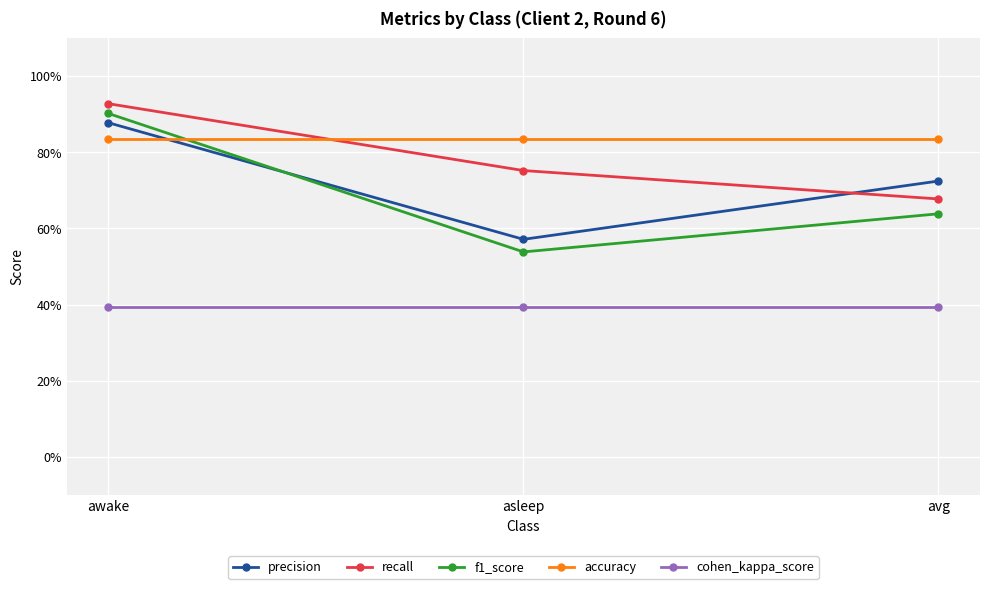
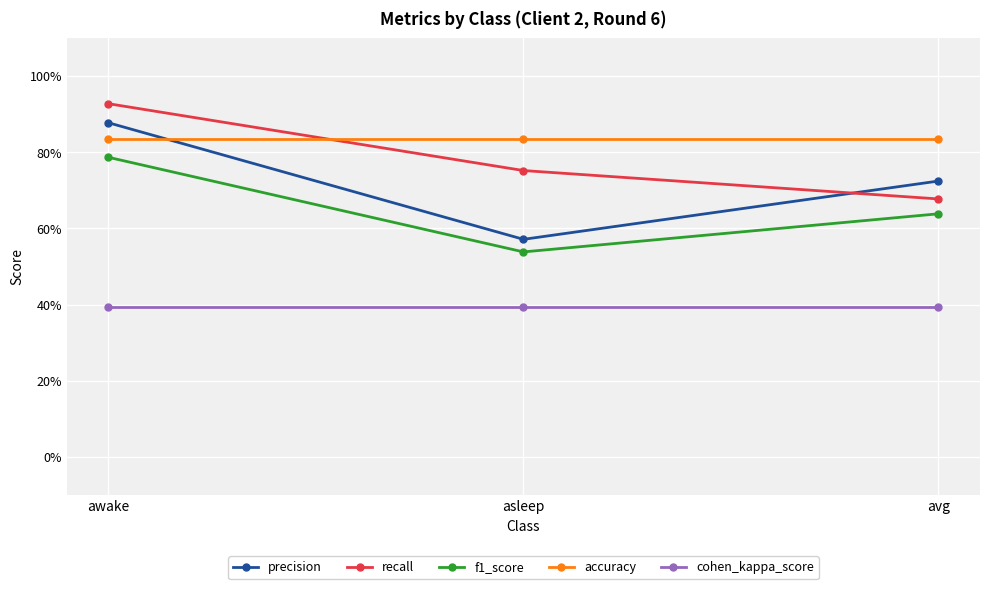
f1_score, awake: 90% -> 79%
